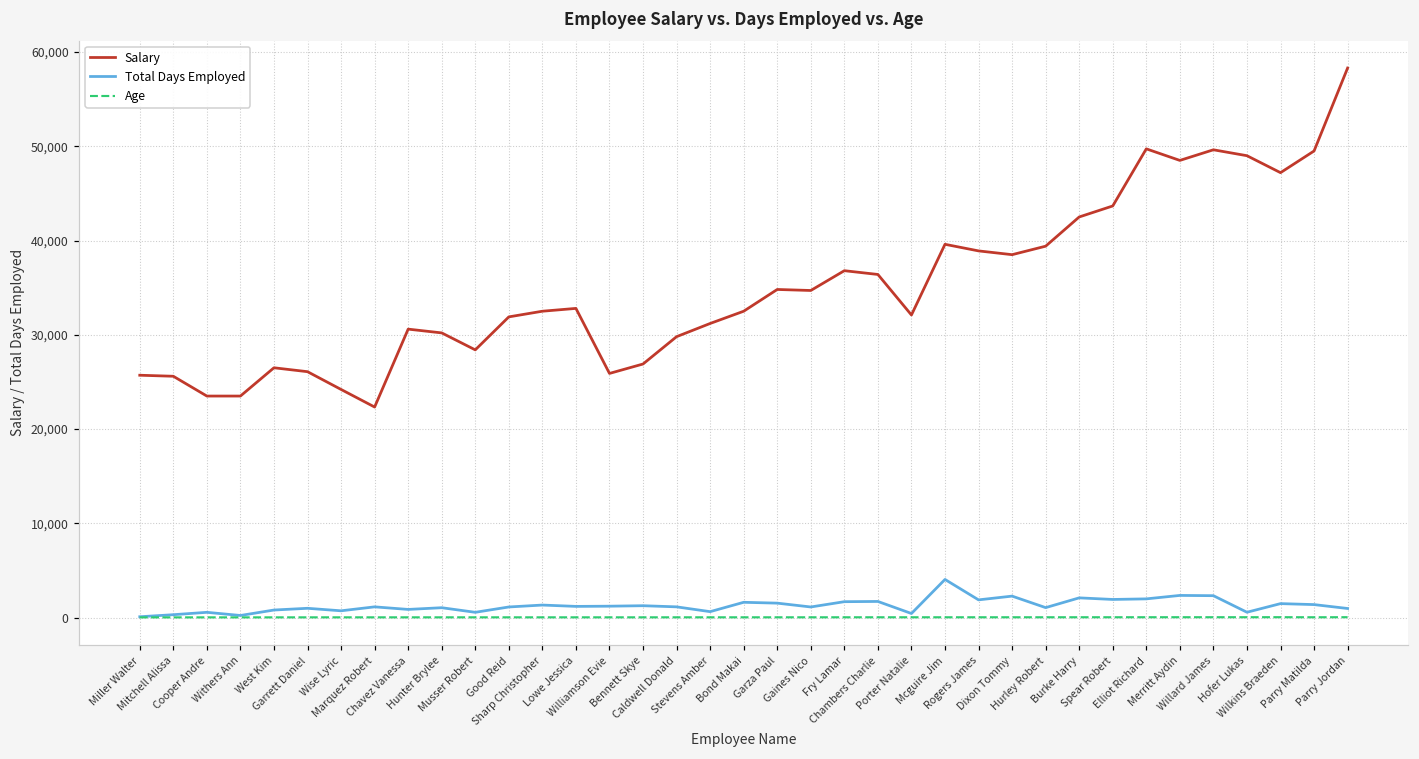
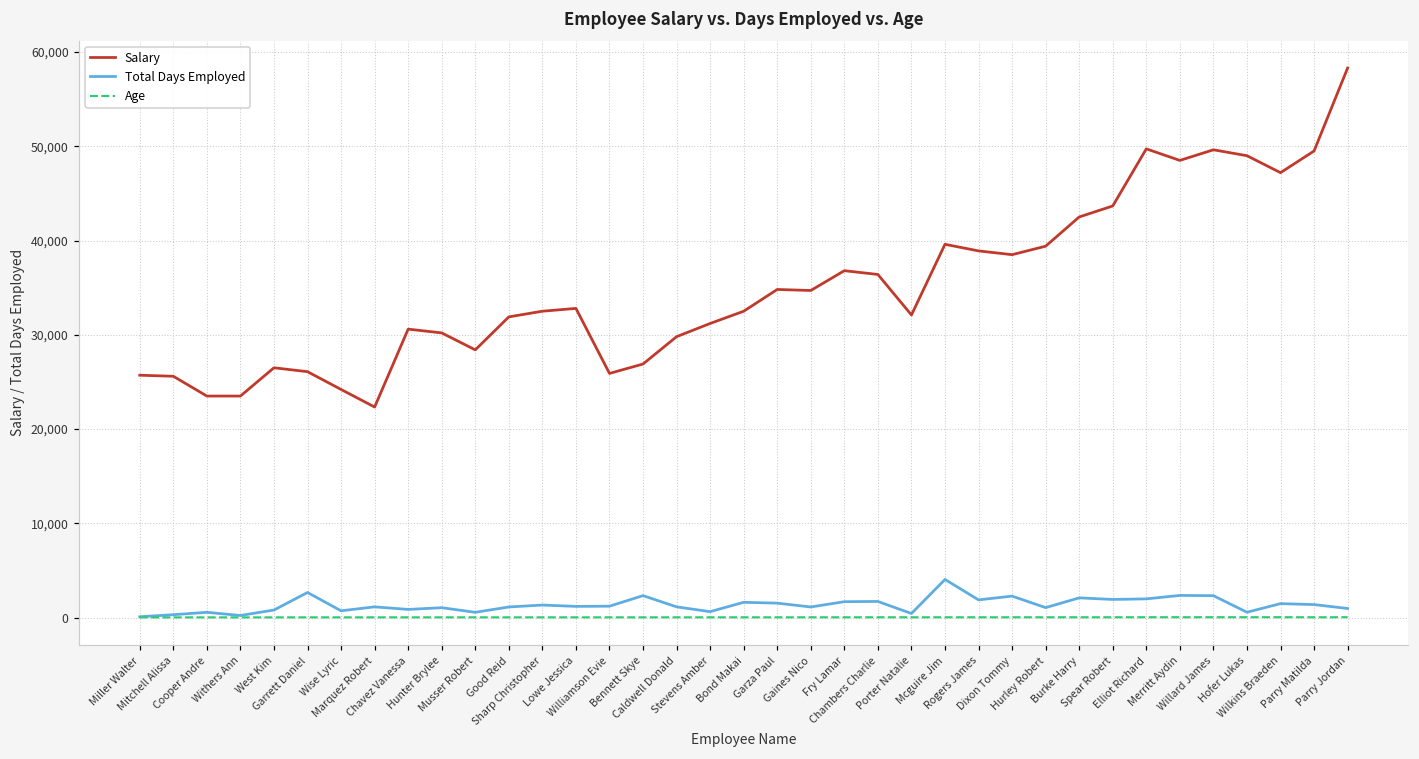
Total Days Employed, Garrett Daniel: 1,000 -> 3,000
Total Days Employed, Bennett Skye: 1,000 -> 2,000
